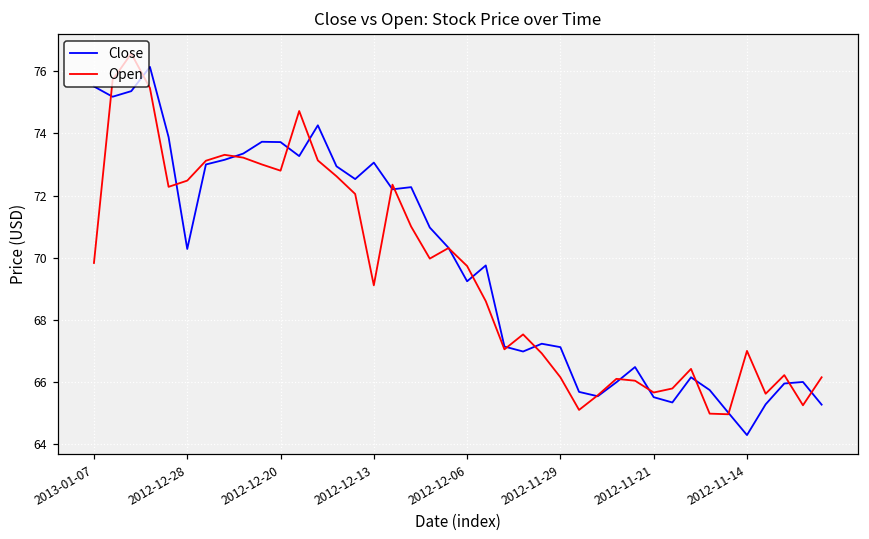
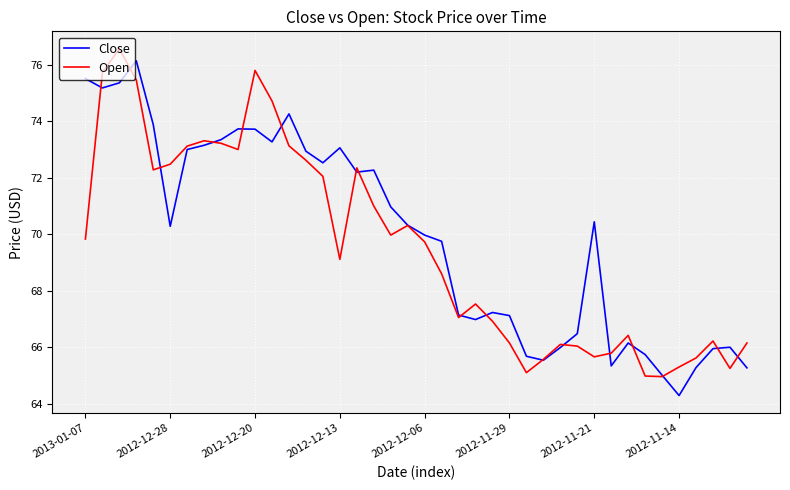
Open, 2012-12-20: 72.8 -> 75.8
Close, 2012-12-06: 69.2 -> 70.0
Close, 2012-11-21: 65.5 -> 70.4
Open, 2012-11-14: 67.0 -> 65.3
